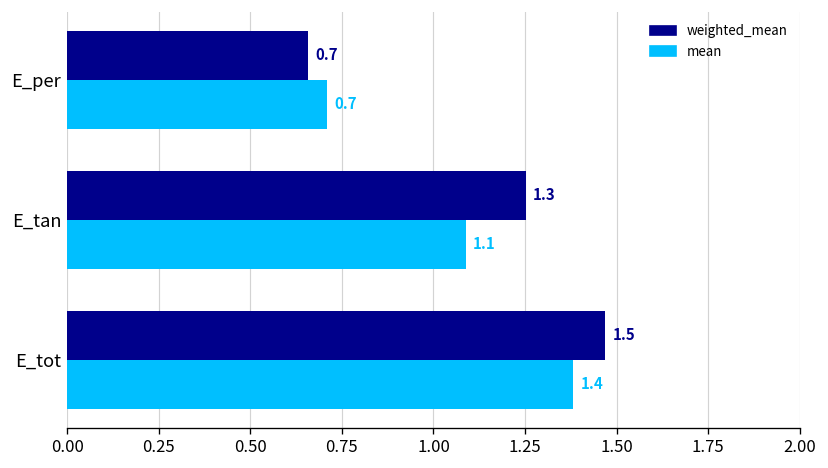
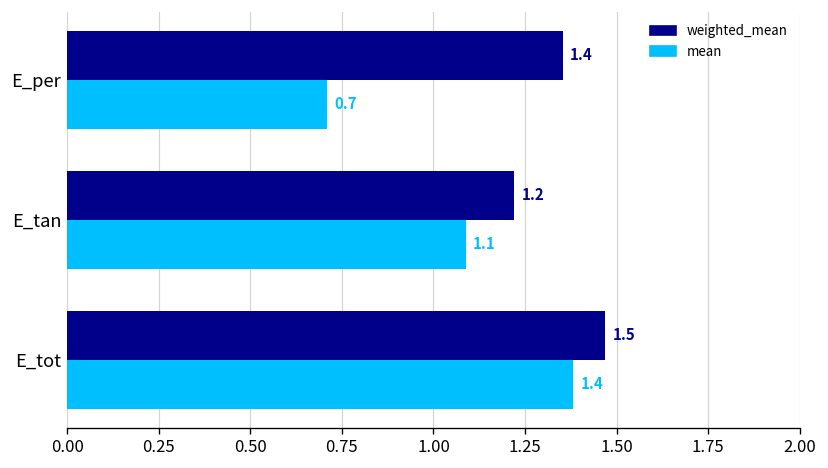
weighted_mean, E_per: 0.7 -> 1.4
weighted_mean, E_tan: 1.3 -> 1.2
